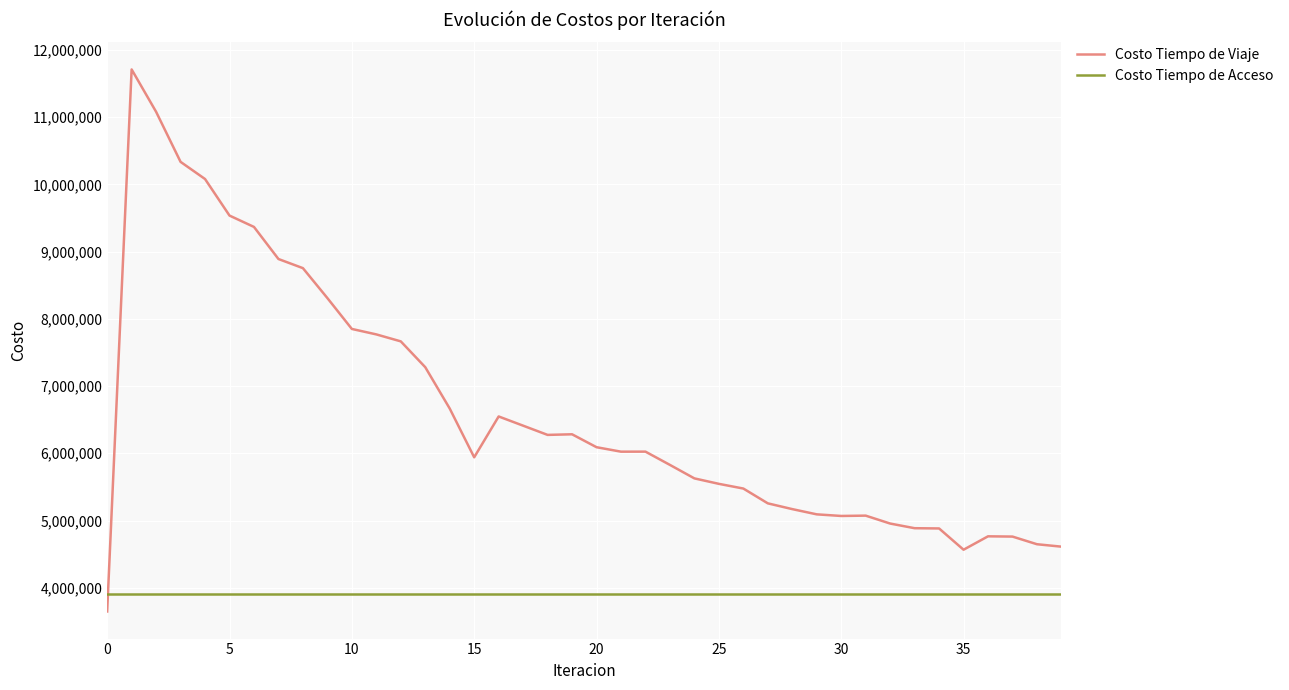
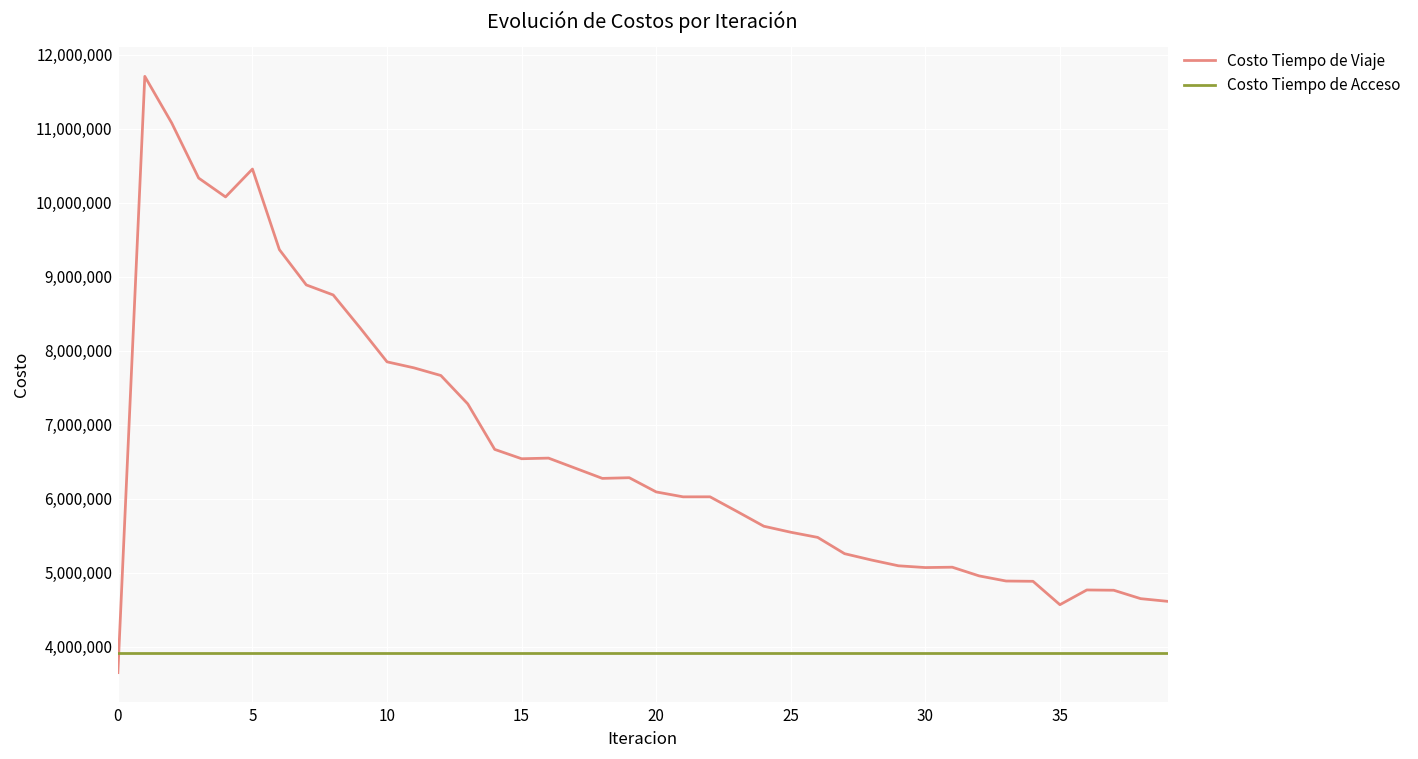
Costo Tiempo de Viaje, 5: 9,500,000 -> 10,500,000
Costo Tiempo de Viaje, 15: 5,900,000 -> 6,500,000
